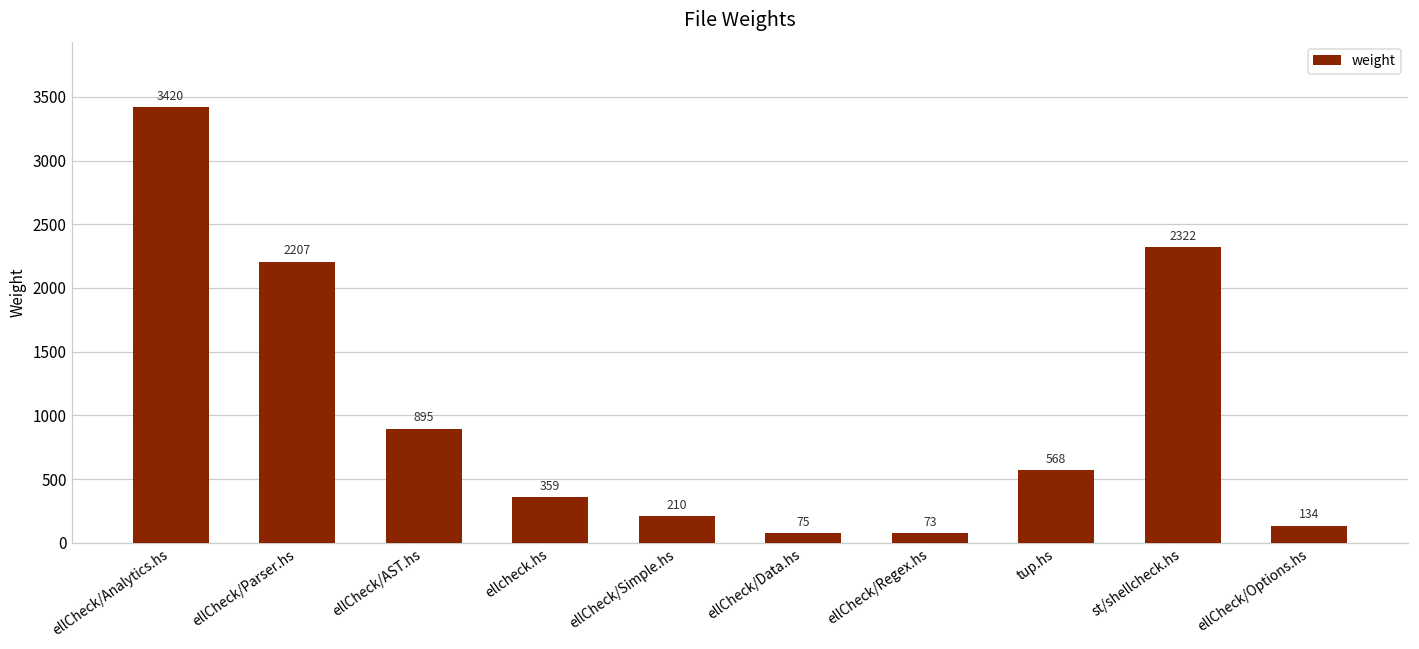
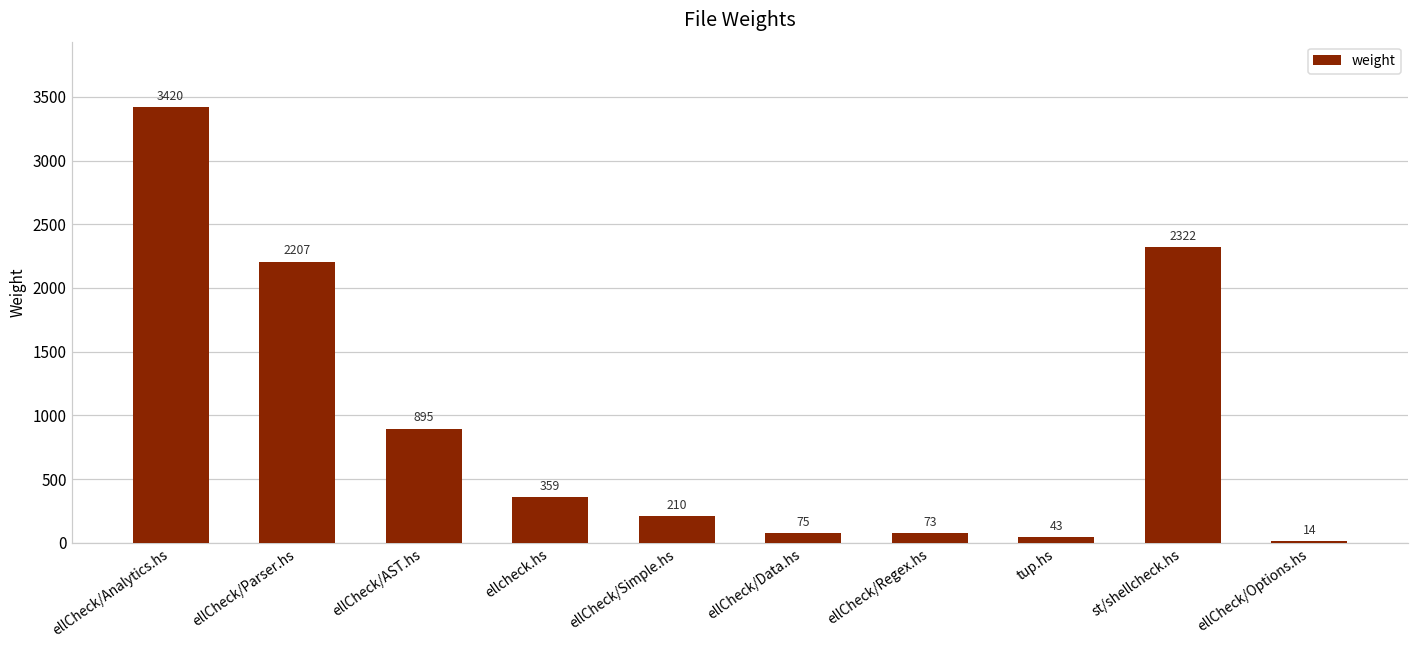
tup.hs: 568 -> 43
ellCheck/Options.hs: 134 -> 14
